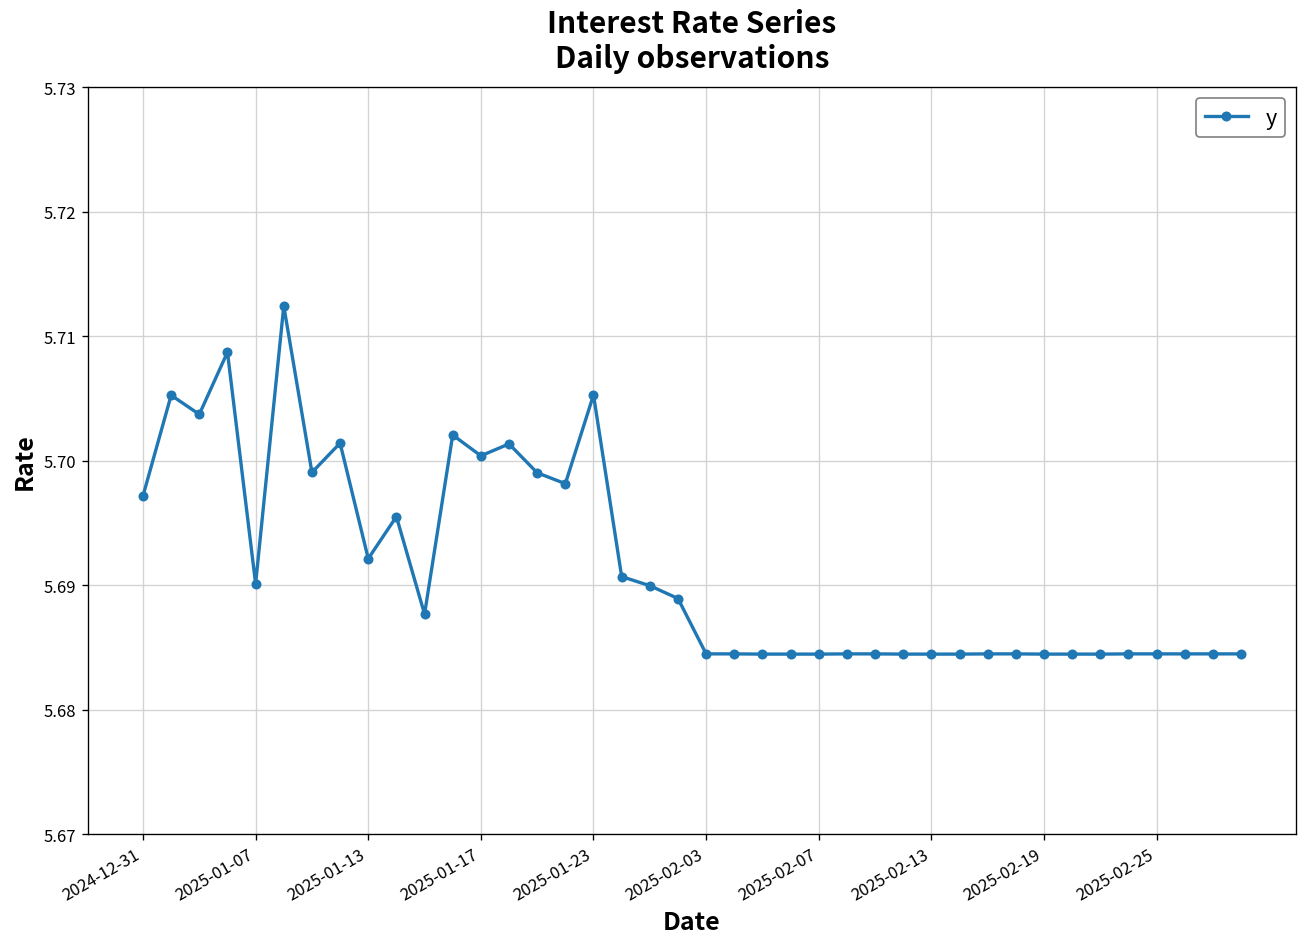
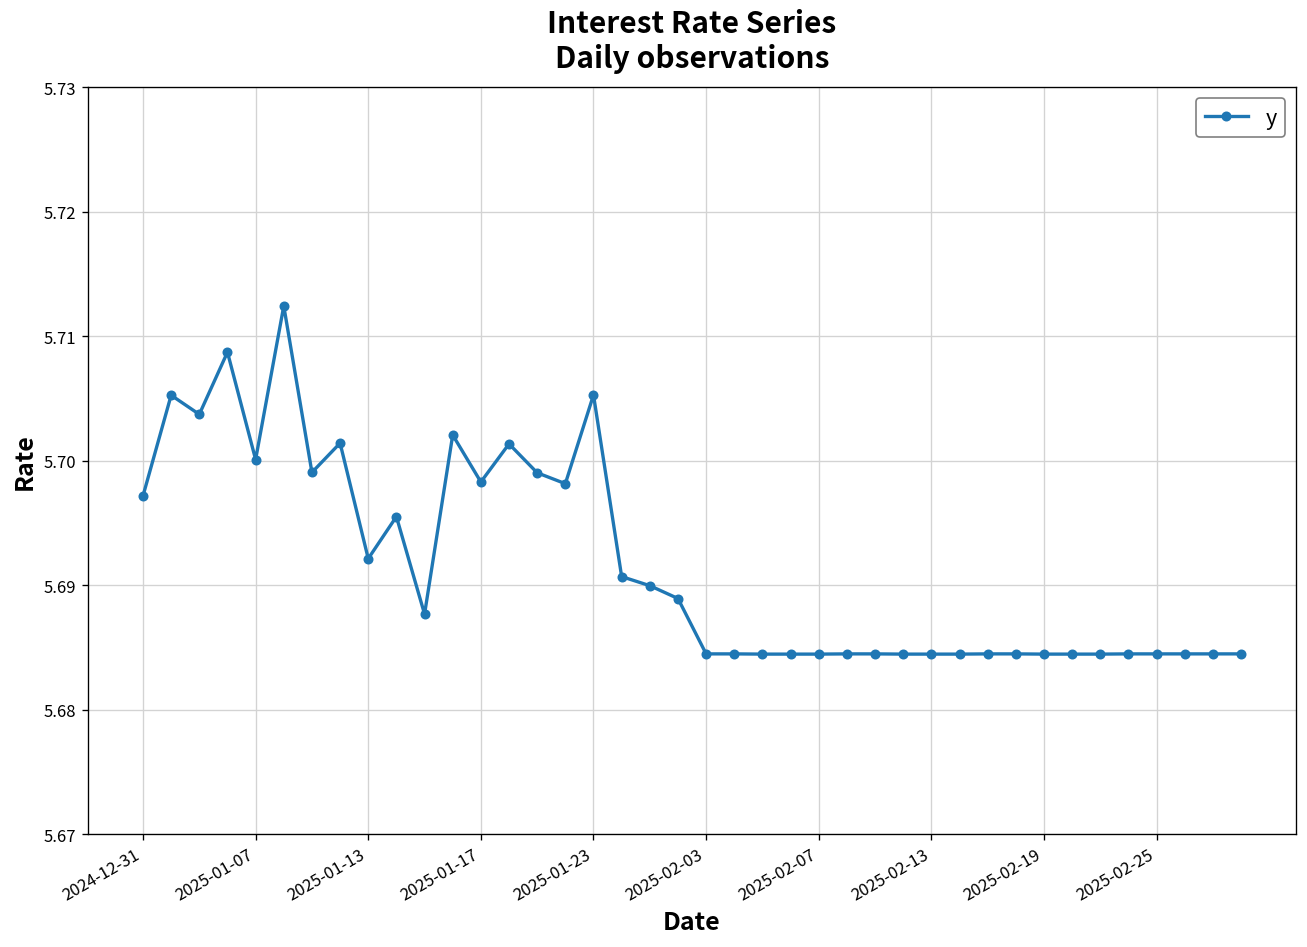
2025-01-07: 5.6901 -> 5.7001
2025-01-17: 5.7004 -> 5.6983
